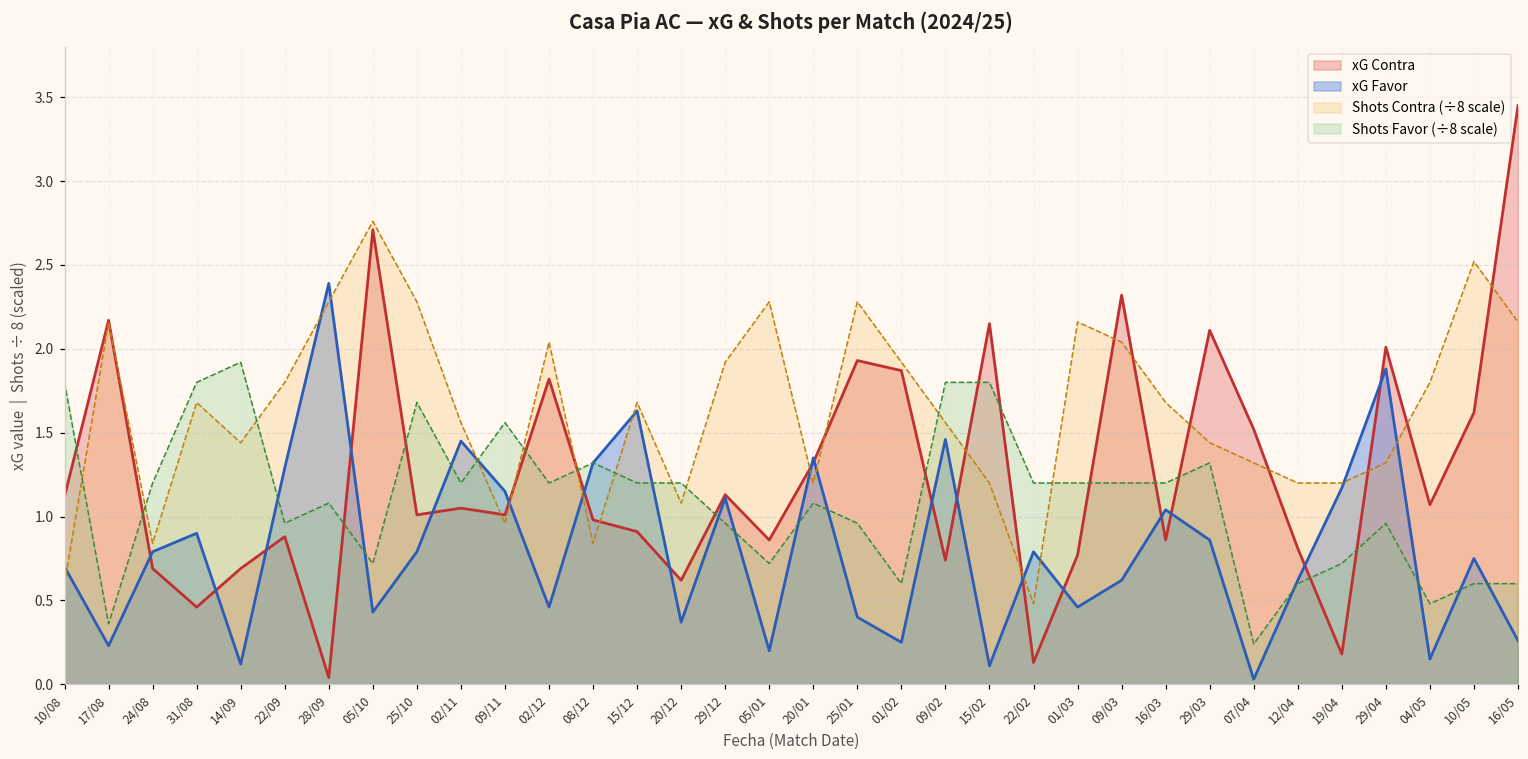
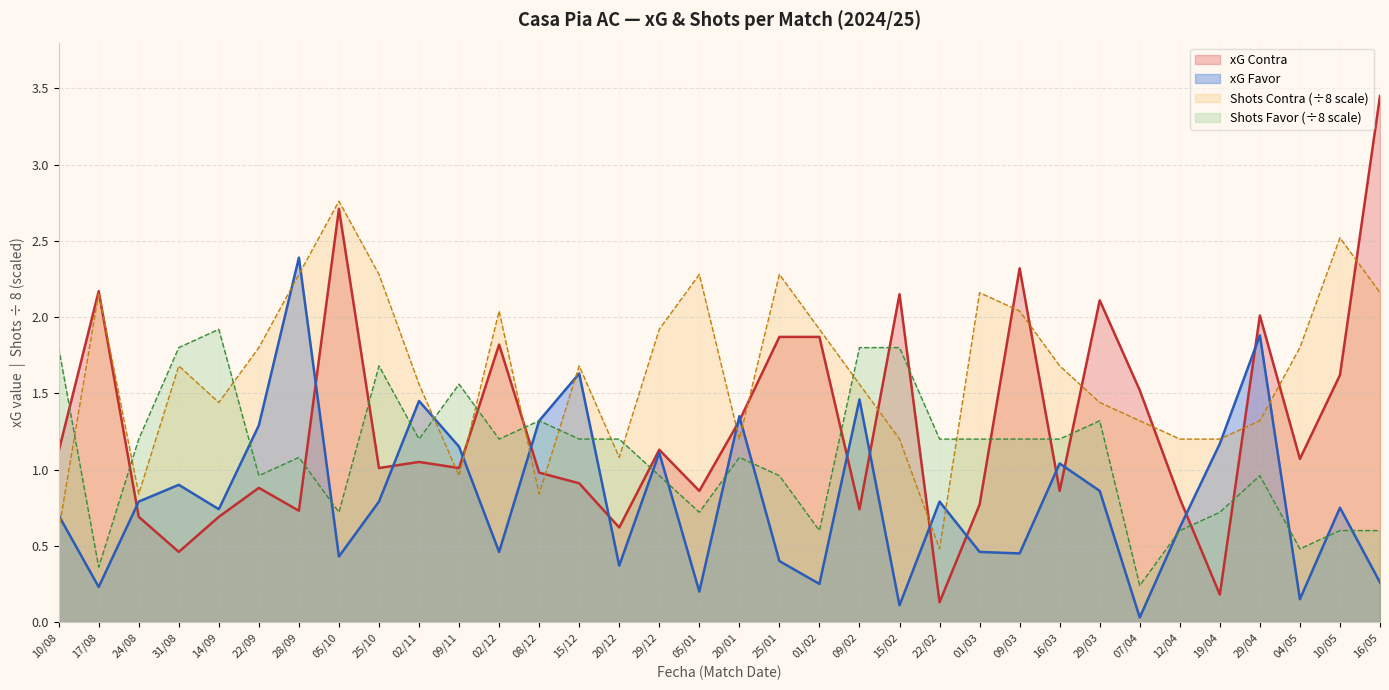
xG Favor, 14/09: 0.12 -> 0.74
xG Contra, 28/09: 0.04 -> 0.73
xG Contra, 25/01: 1.93 -> 1.87
xG Favor, 09/03: 0.62 -> 0.45
